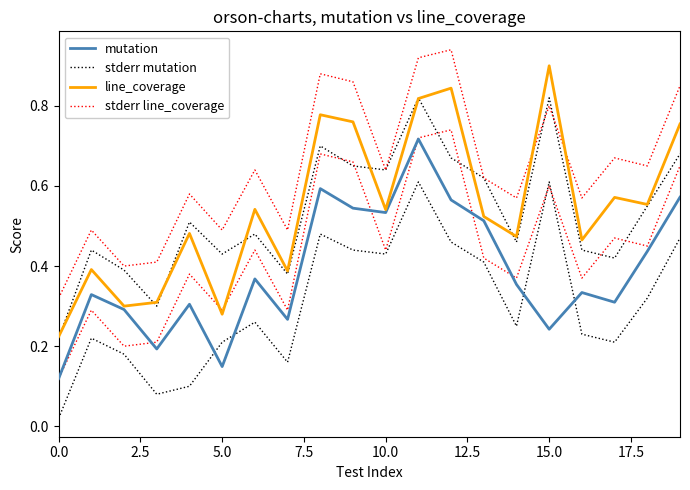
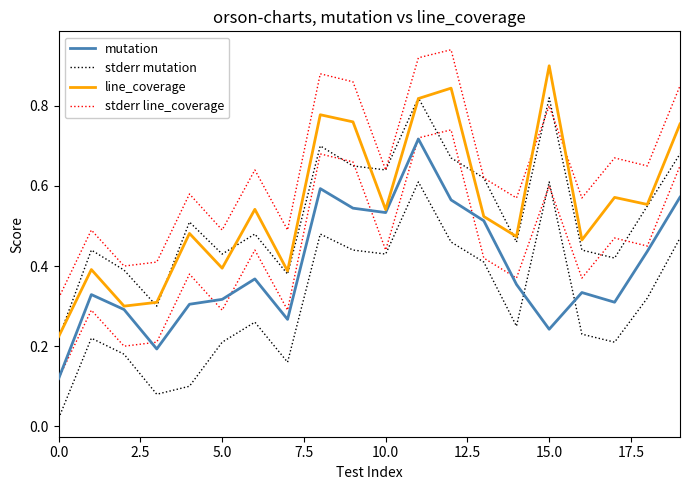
mutation, 5.0: 0.15 -> 0.32
line_coverage, 5.0: 0.28 -> 0.39
